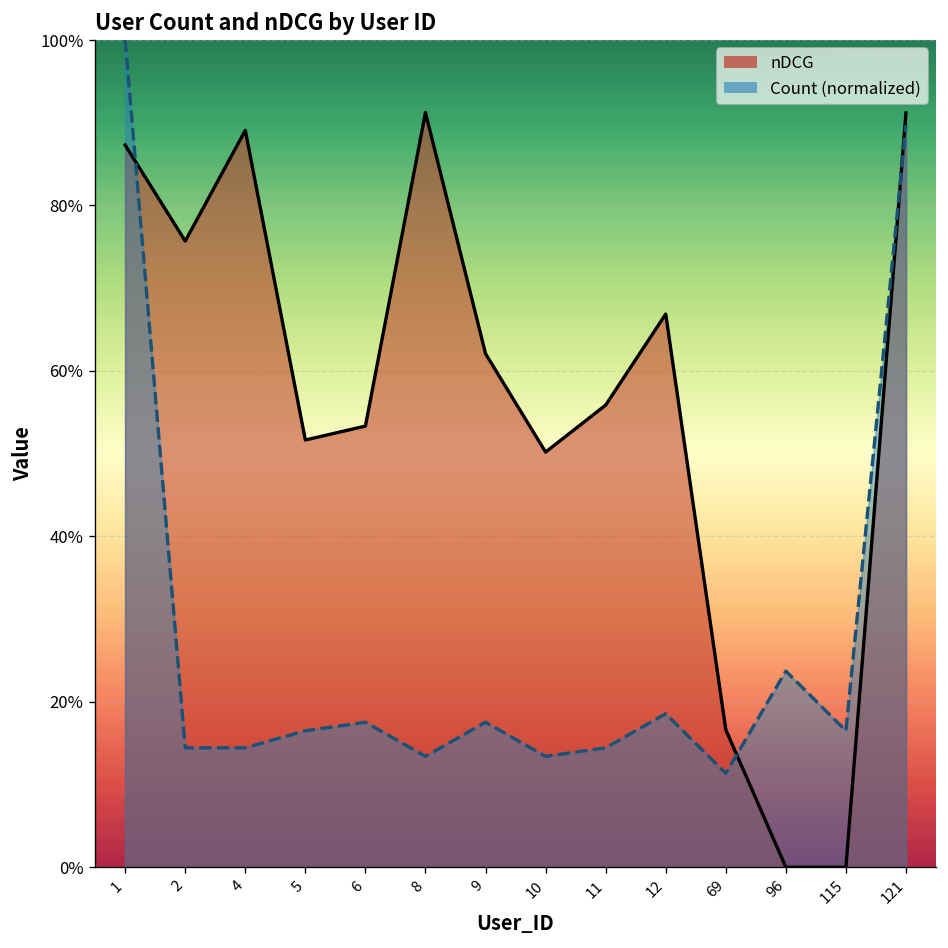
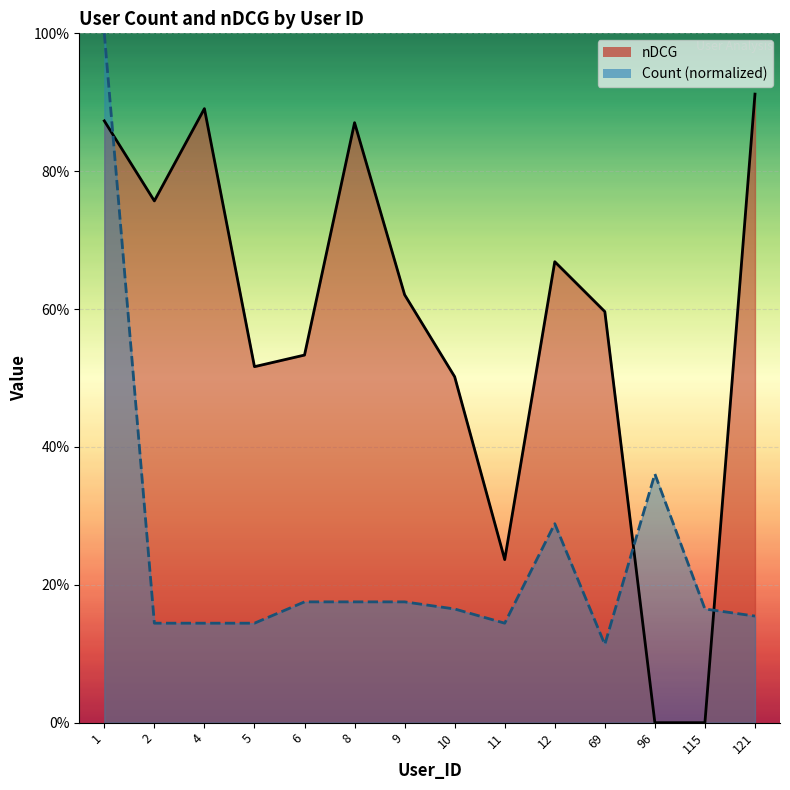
Count (normalized), 5: 16% -> 14%
nDCG, 8: 91% -> 87%
Count (normalized), 8: 13% -> 18%
Count (normalized), 10: 13% -> 16%
nDCG, 11: 56% -> 24%
Count (normalized), 12: 19% -> 29%
nDCG, 69: 17% -> 60%
Count (normalized), 96: 24% -> 36%
Count (normalized), 121: 90% -> 15%
